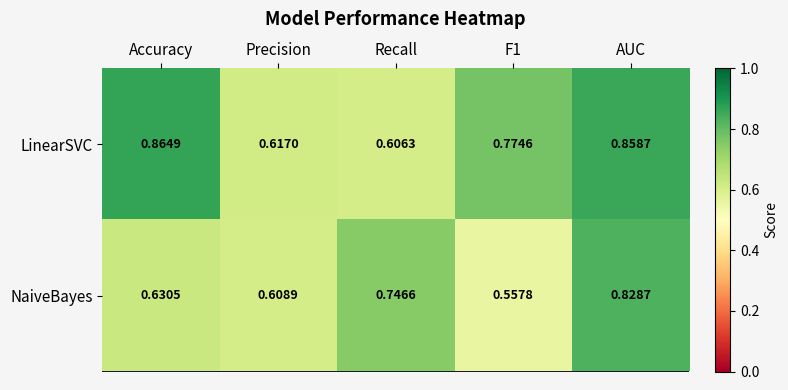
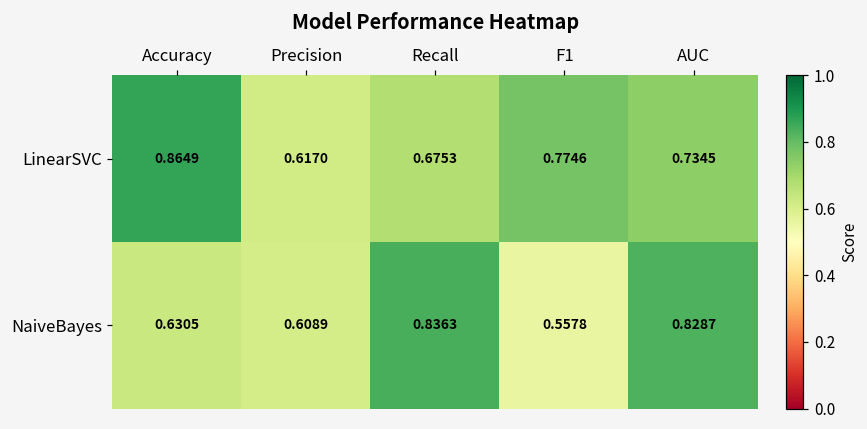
LinearSVC, Recall: 0.6063 -> 0.6753
LinearSVC, AUC: 0.8587 -> 0.7345
NaiveBayes, Recall: 0.7466 -> 0.8363
